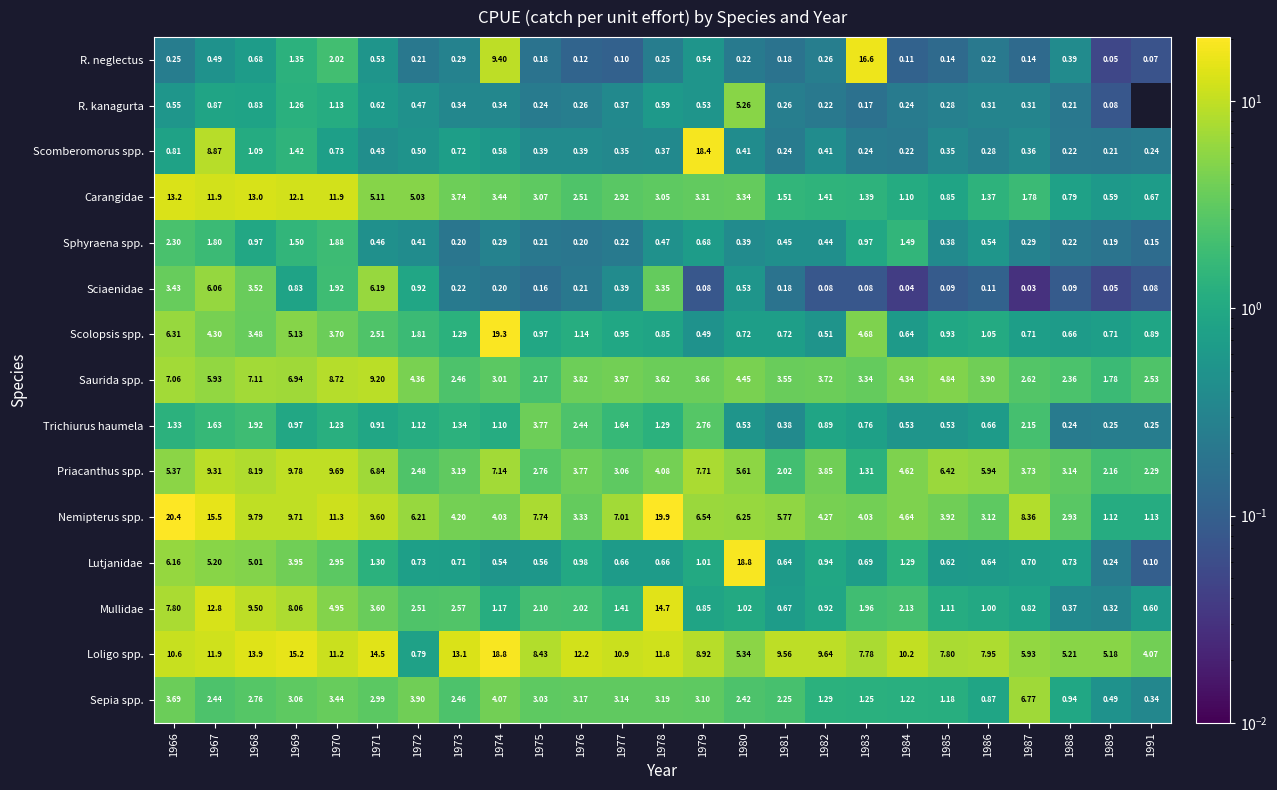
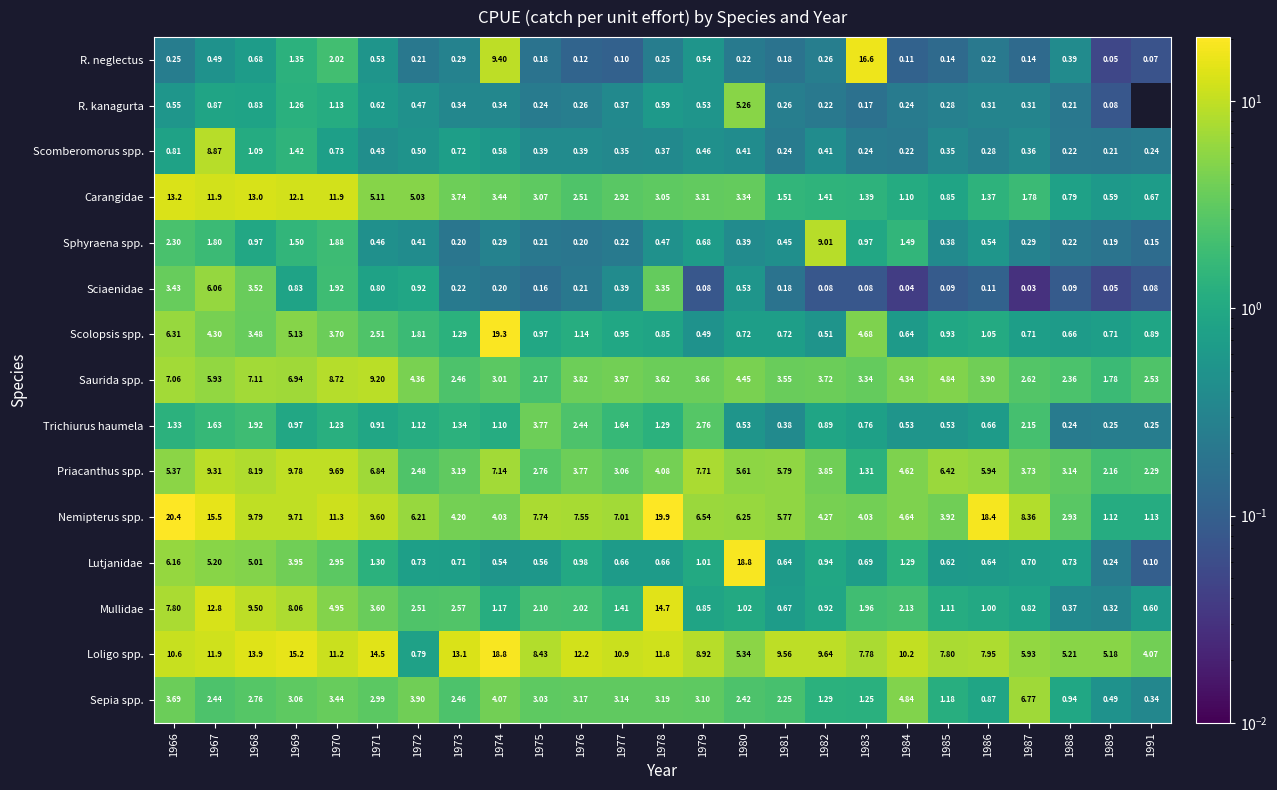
Scomberomorus spp., 1979: 18.4 -> 0.46
Sphyraena spp., 1982: 0.44 -> 9.01
Sciaenidae, 1971: 6.19 -> 0.80
Priacanthus spp., 1981: 2.02 -> 5.79
Nemipterus spp., 1976: 3.33 -> 7.55
Nemipterus spp., 1986: 3.12 -> 18.4
Sepia spp., 1984: 1.22 -> 4.84
